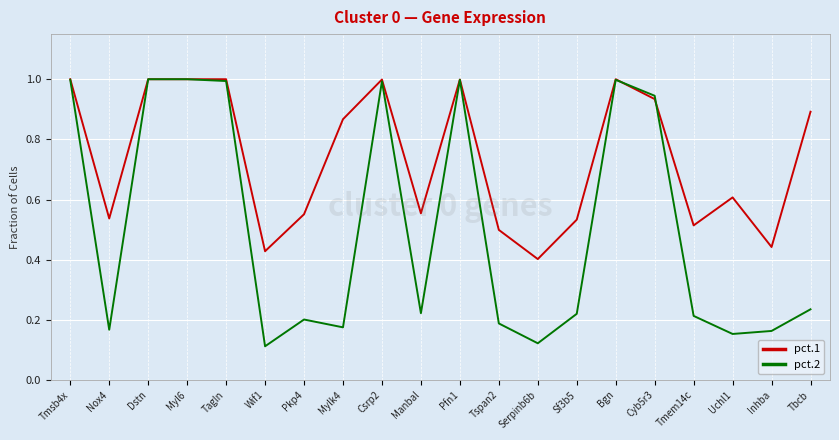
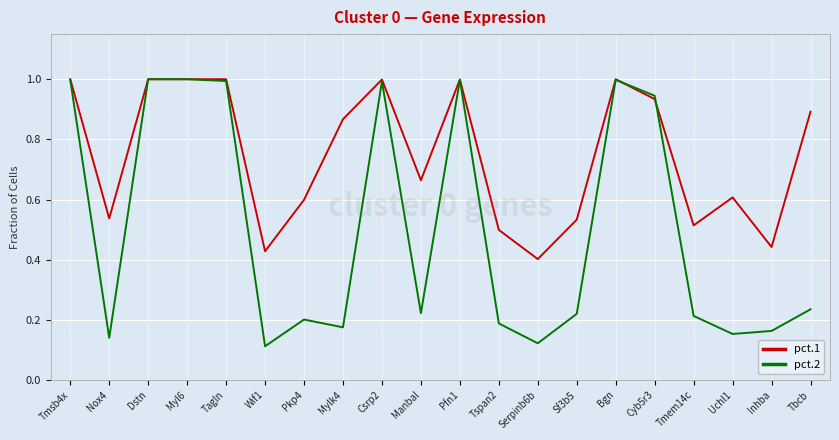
pct.2, Nox4: 0.17 -> 0.14
pct.1, Pkp4: 0.55 -> 0.60
pct.1, Manbal: 0.55 -> 0.66
